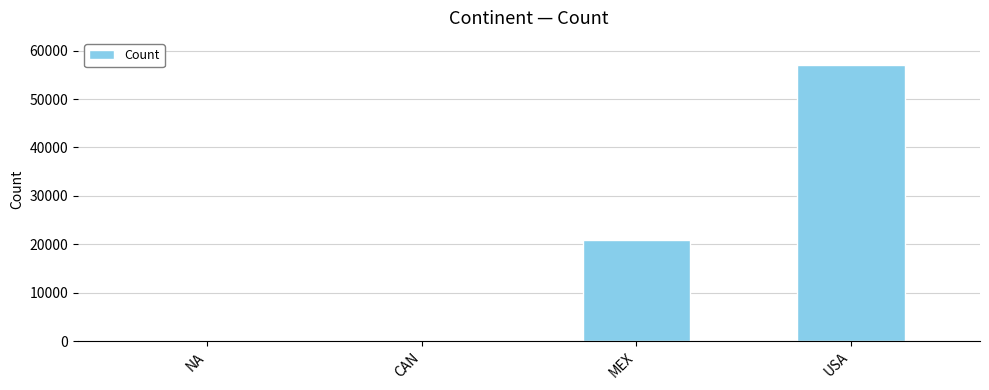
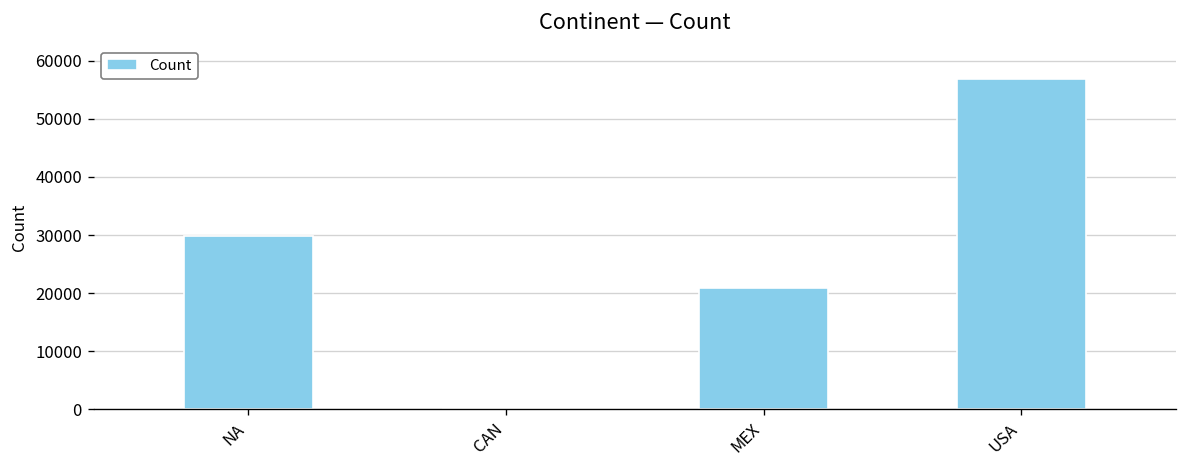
NA: 0 -> 30000
